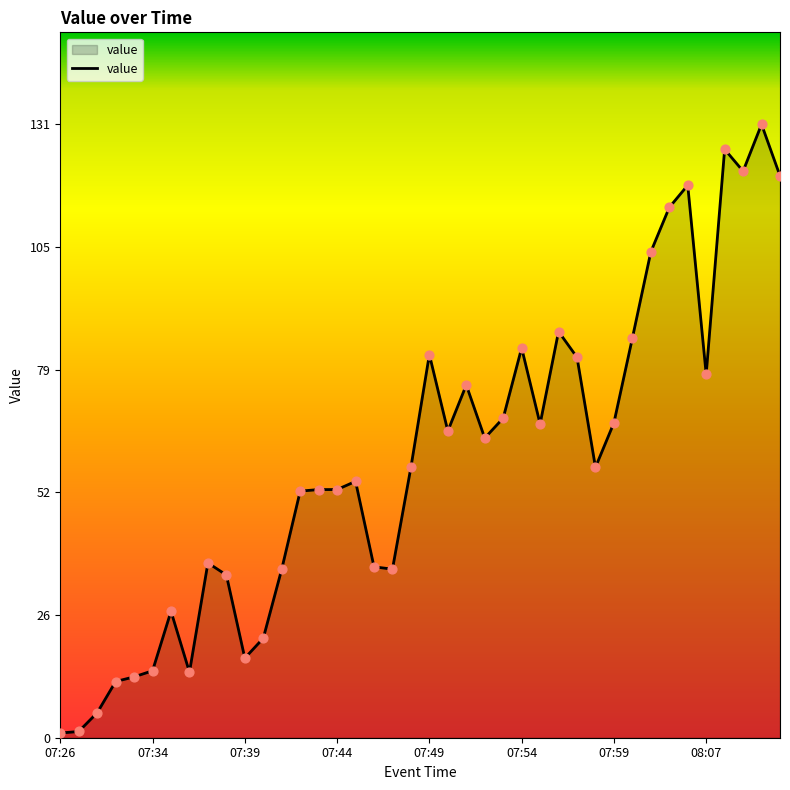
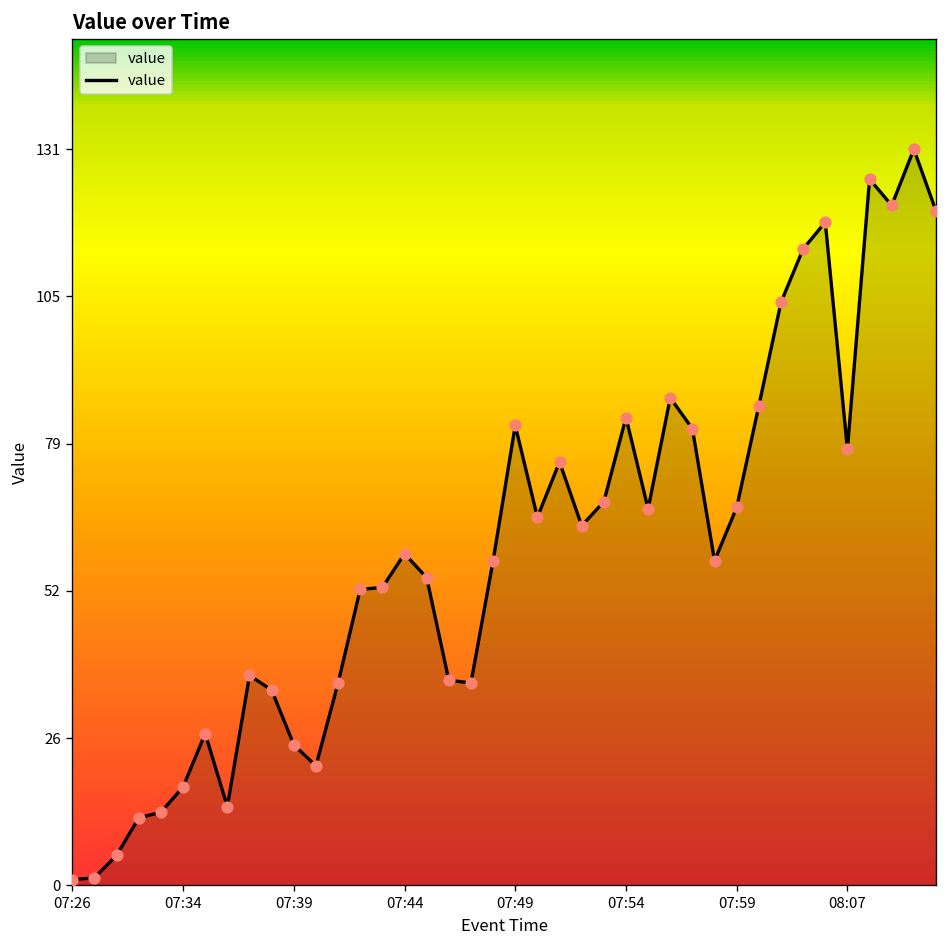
07:34: 14 -> 18
07:39: 17 -> 25
07:44: 53 -> 59
